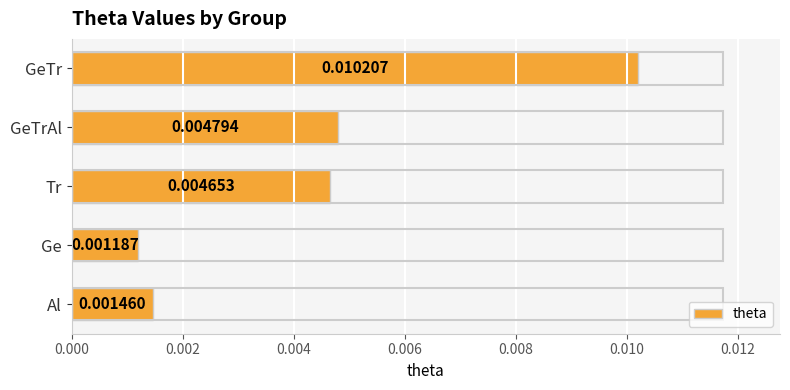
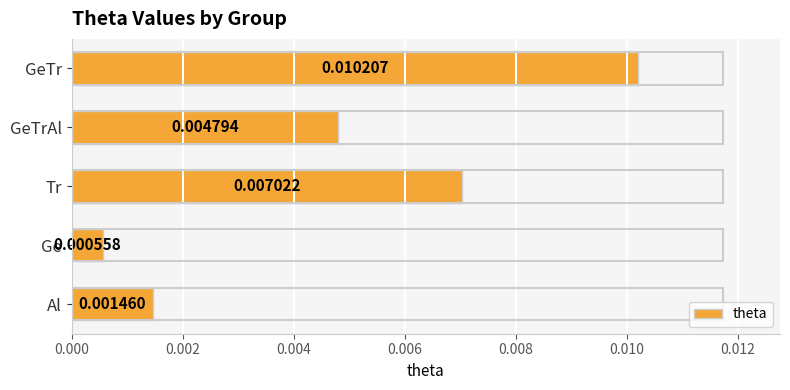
Tr: 0.004653 -> 0.007022
Ge: 0.001187 -> 0.000558
